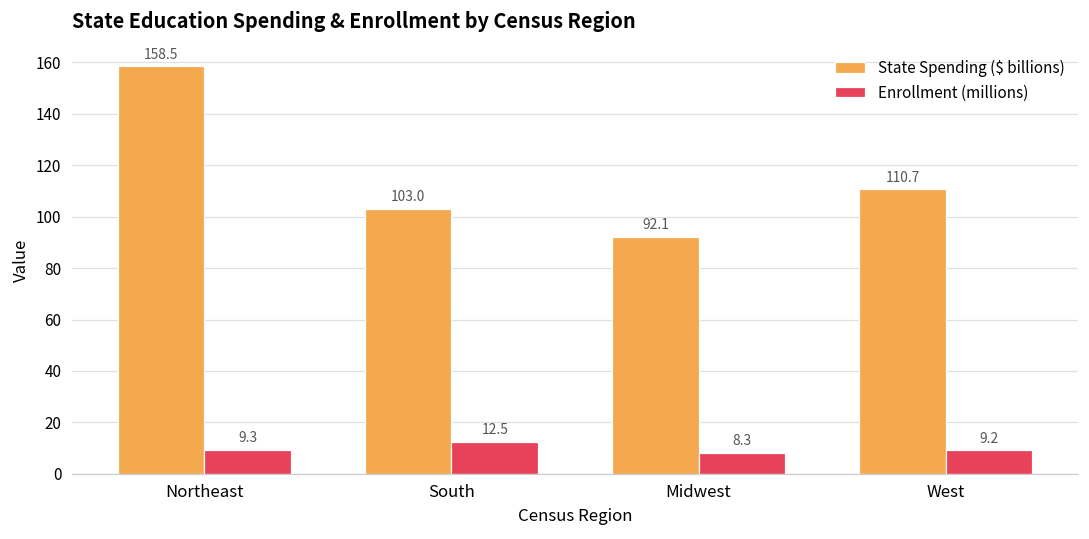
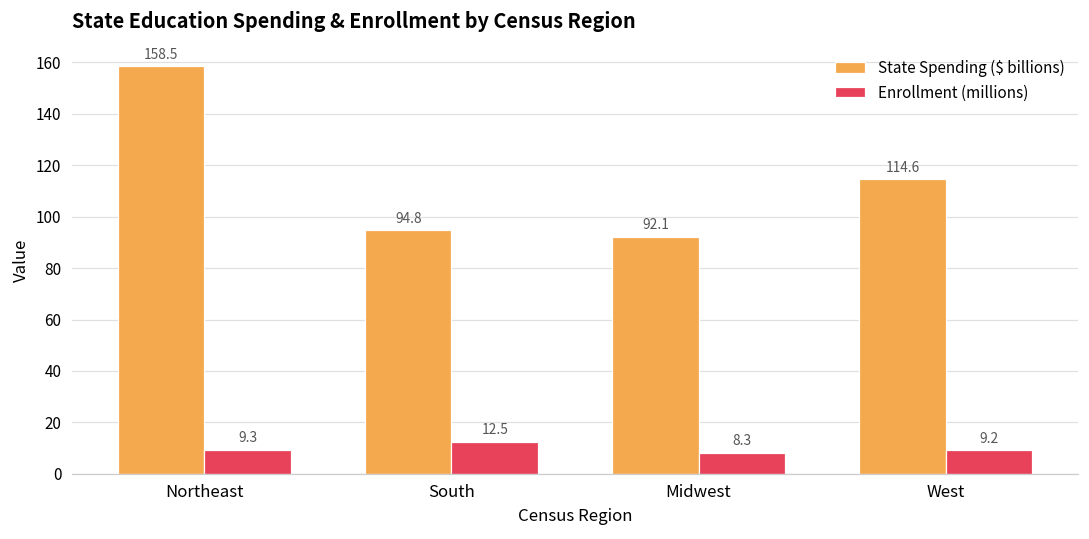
State Spending ($ billions), South: 103.0 -> 94.8
State Spending ($ billions), West: 110.7 -> 114.6
